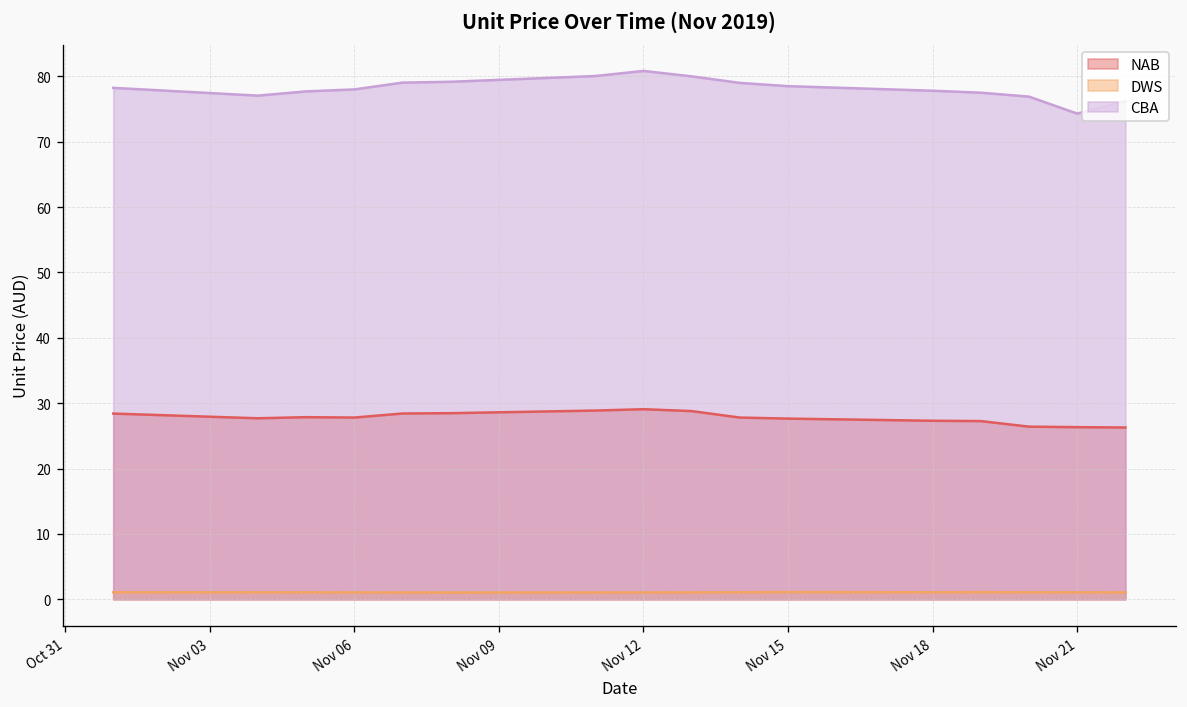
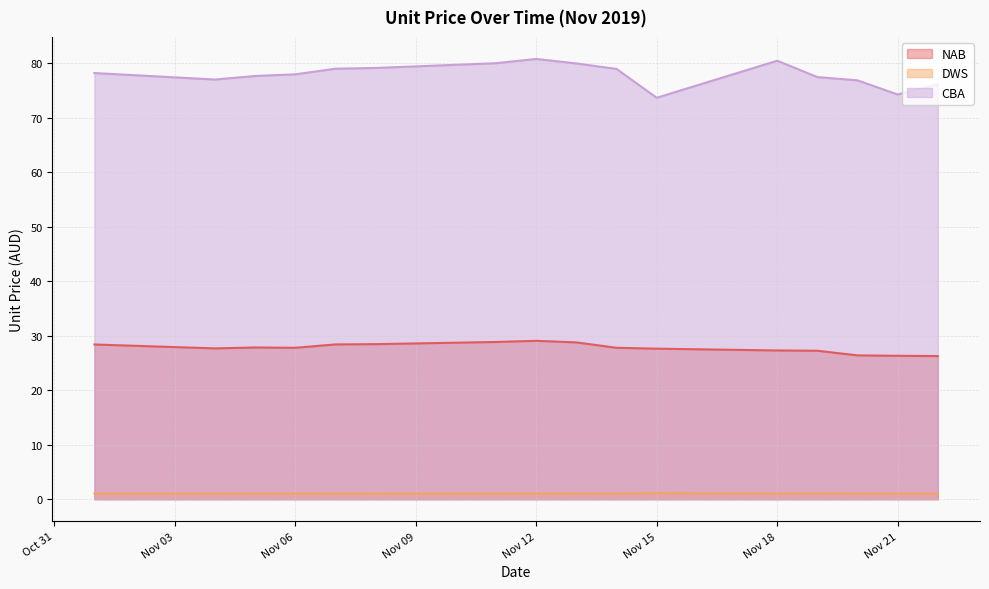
CBA, Nov 15: 79 -> 74
CBA, Nov 18: 78 -> 81
